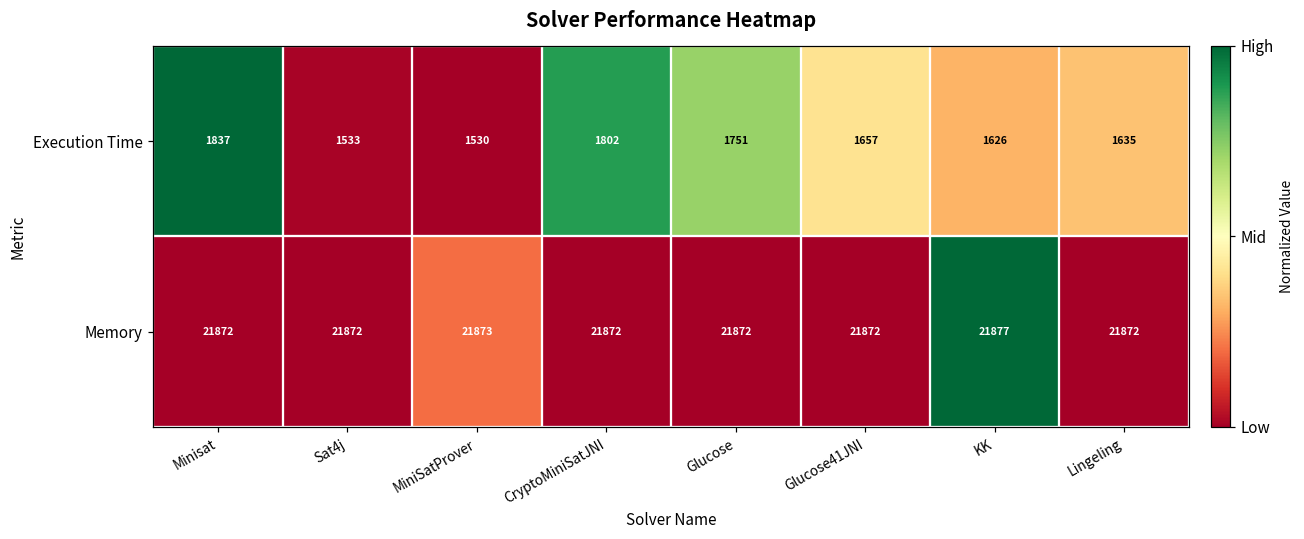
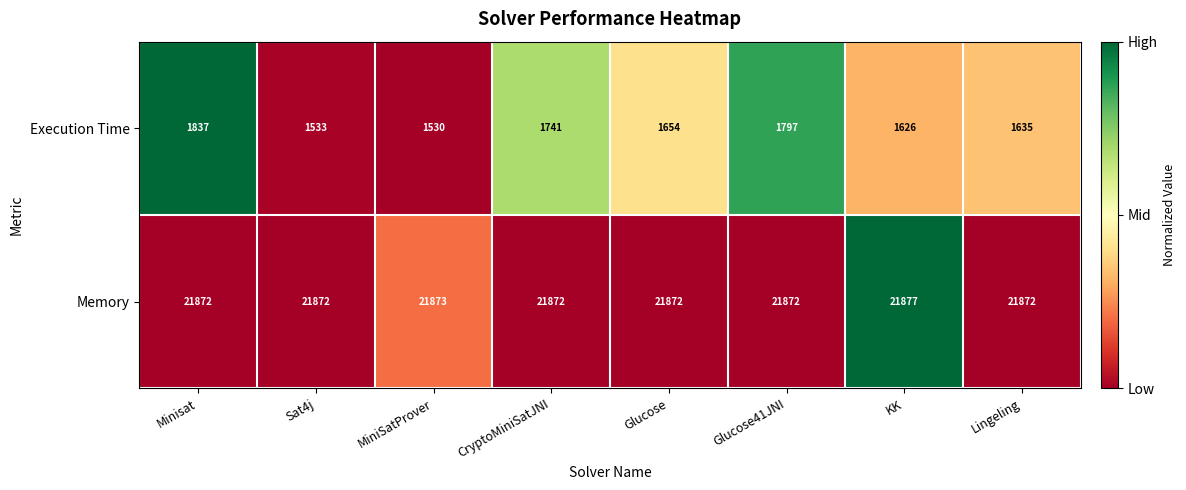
Execution Time, CryptoMiniSatJNI: 1802 -> 1741
Execution Time, Glucose: 1751 -> 1654
Execution Time, Glucose41JNI: 1657 -> 1797
